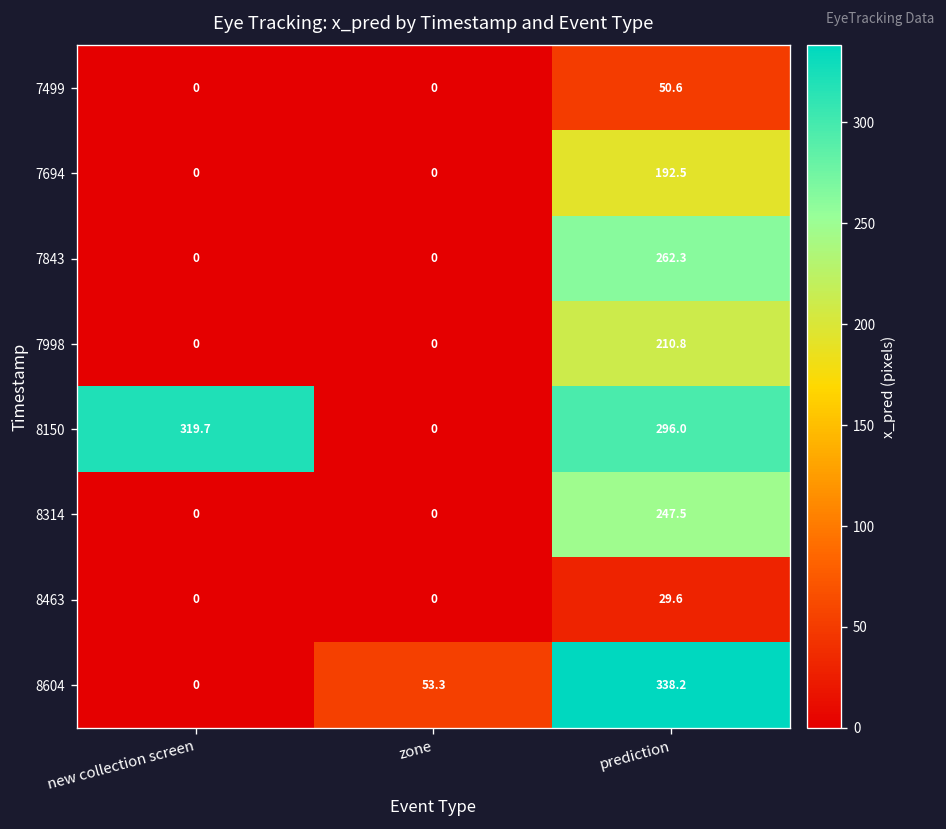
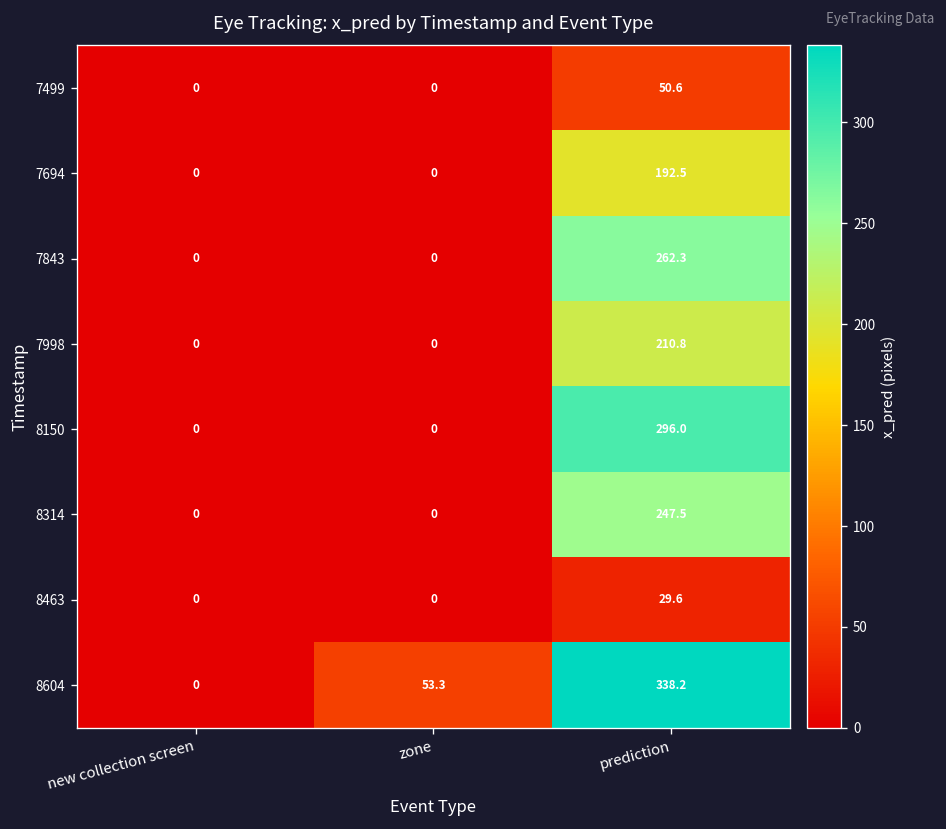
8150, new collection screen: 319.7 -> 0
